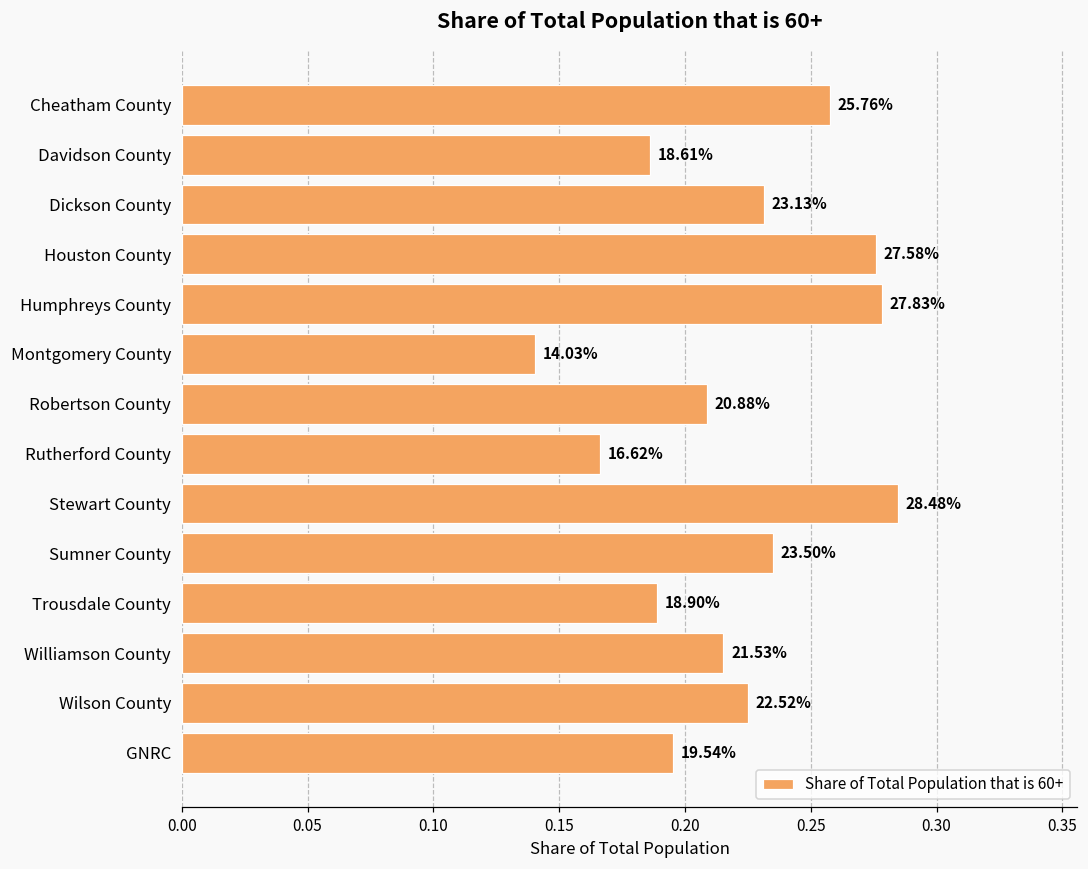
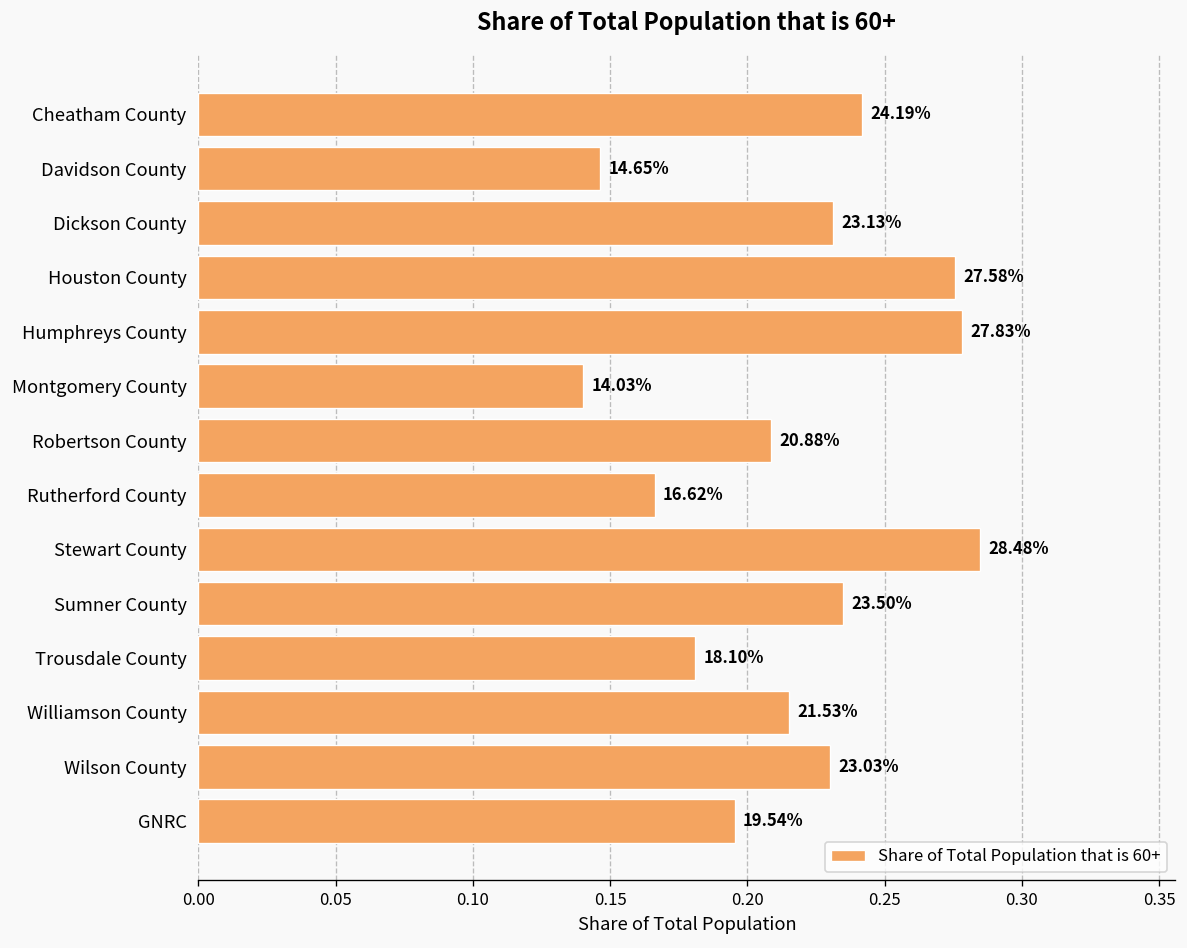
Cheatham County: 25.76% -> 24.19%
Davidson County: 18.61% -> 14.65%
Trousdale County: 18.90% -> 18.10%
Wilson County: 22.52% -> 23.03%
